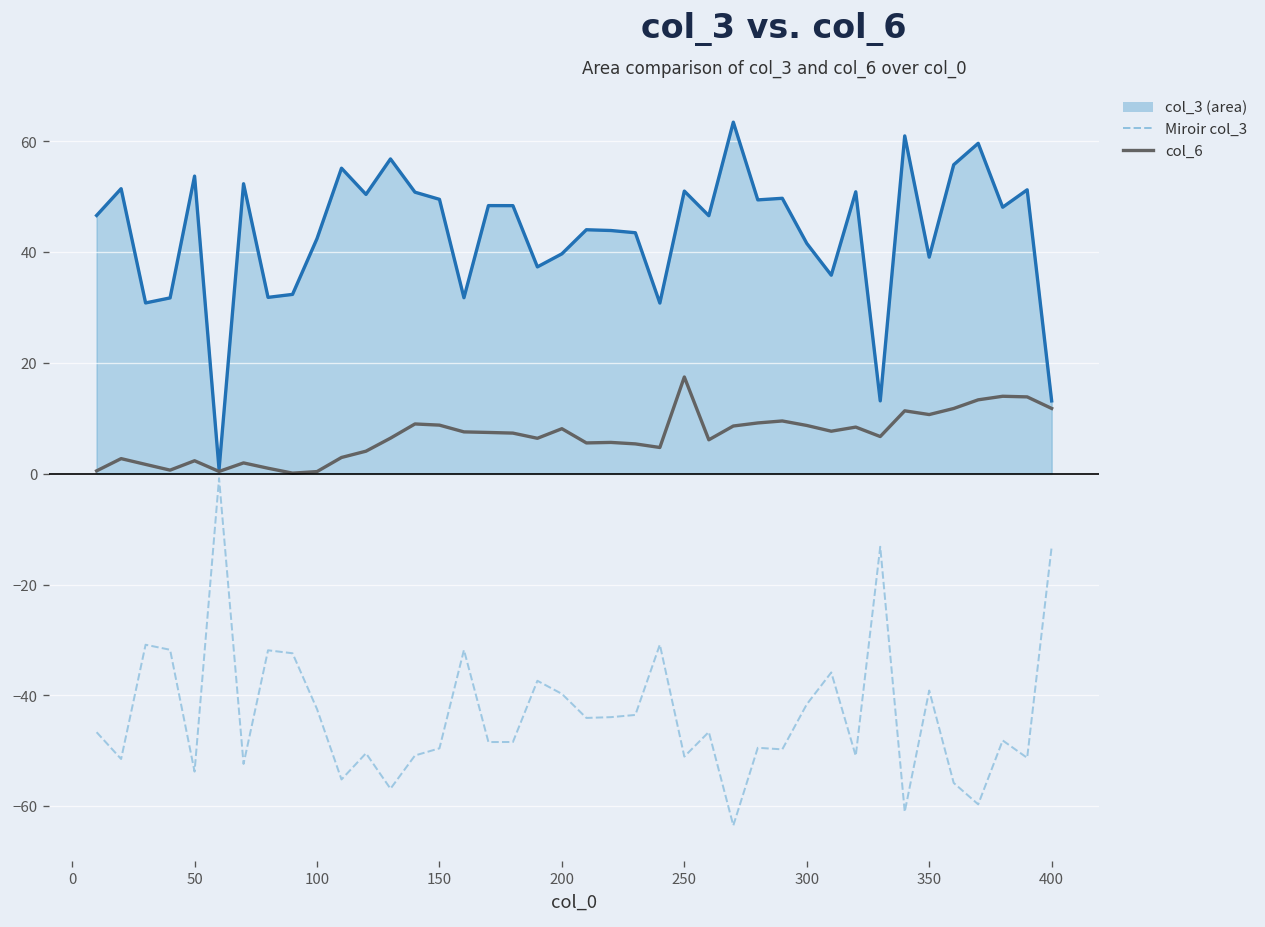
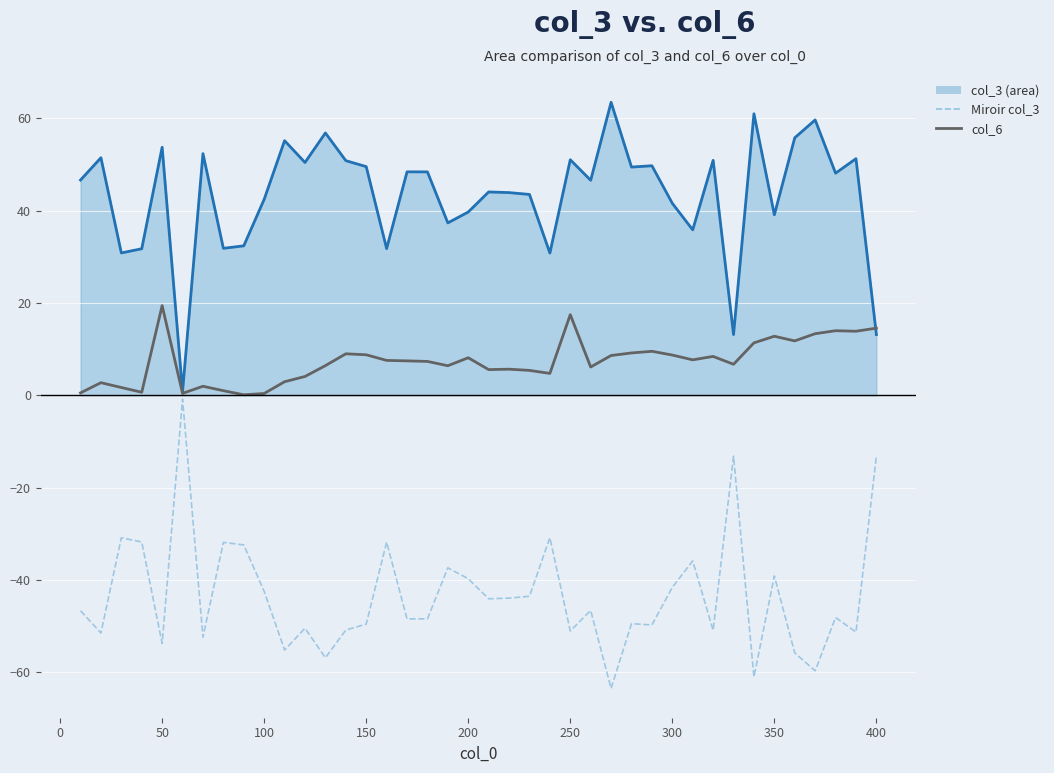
col_6, 50: 2 -> 19
col_6, 350: 11 -> 13
col_6, 400: 12 -> 15
